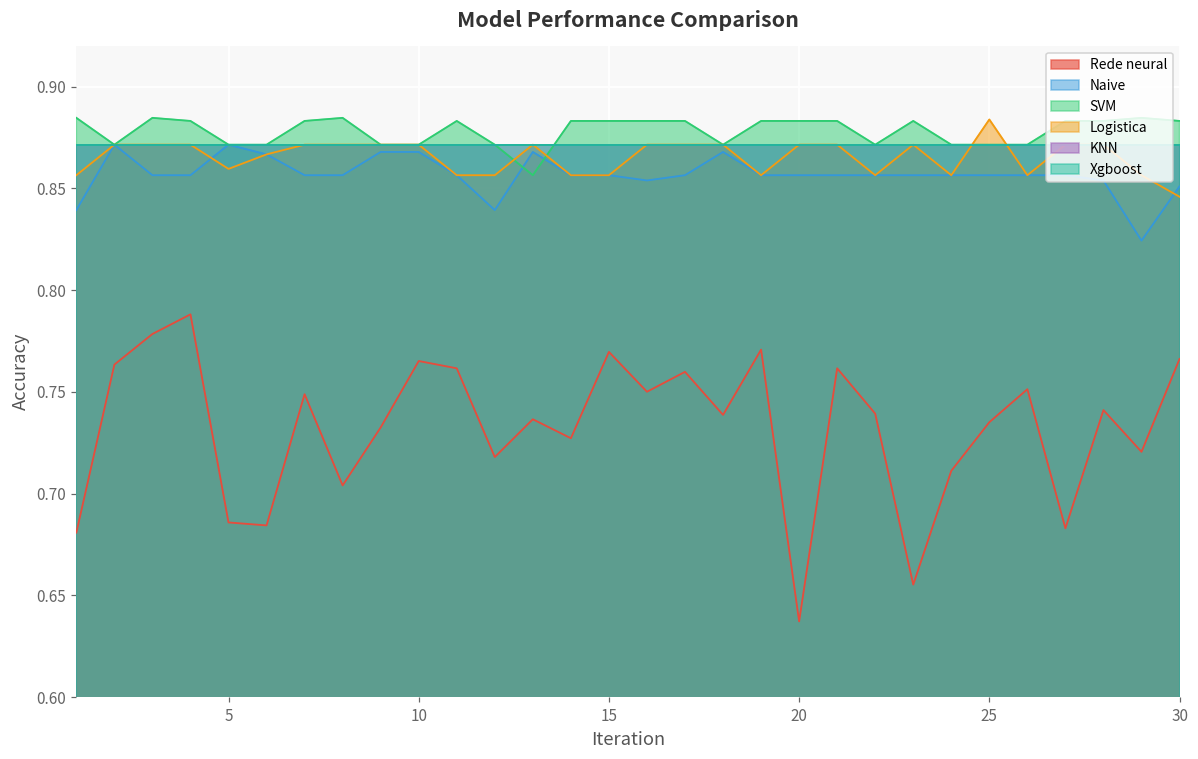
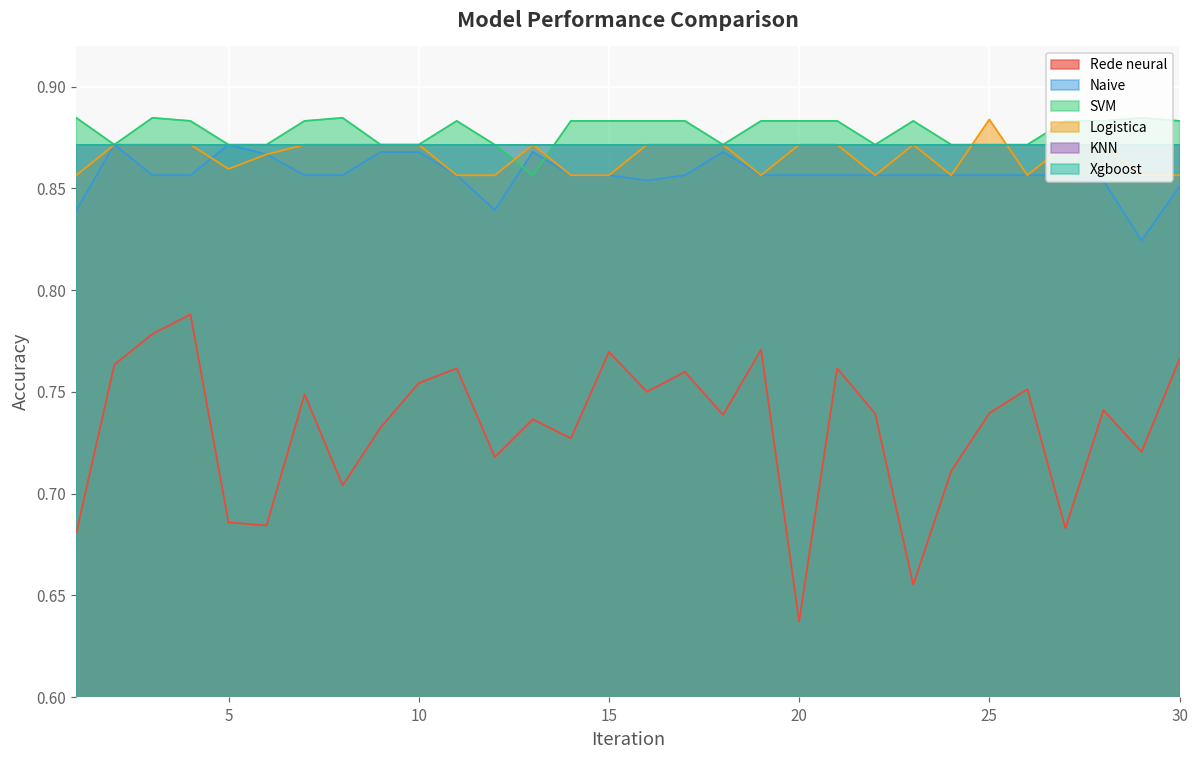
Rede neural, 10: 0.765 -> 0.754
Rede neural, 25: 0.735 -> 0.739
Logistica, 30: 0.846 -> 0.856
